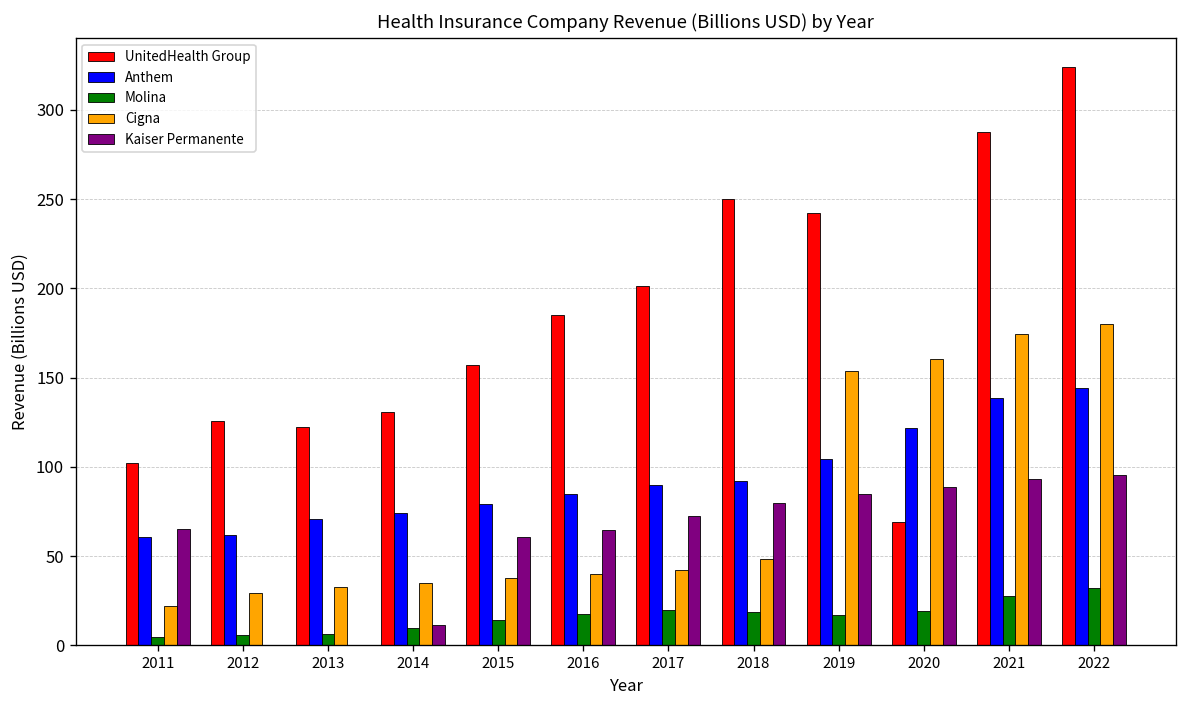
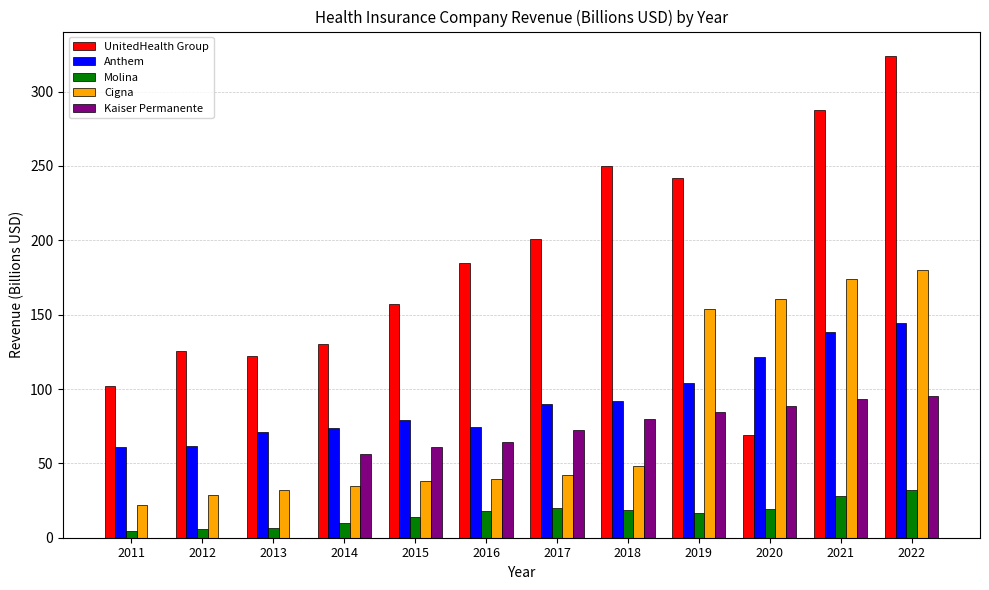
Kaiser Permanente, 2011: 65 -> 0
Kaiser Permanente, 2014: 11 -> 56
Anthem, 2016: 85 -> 75
